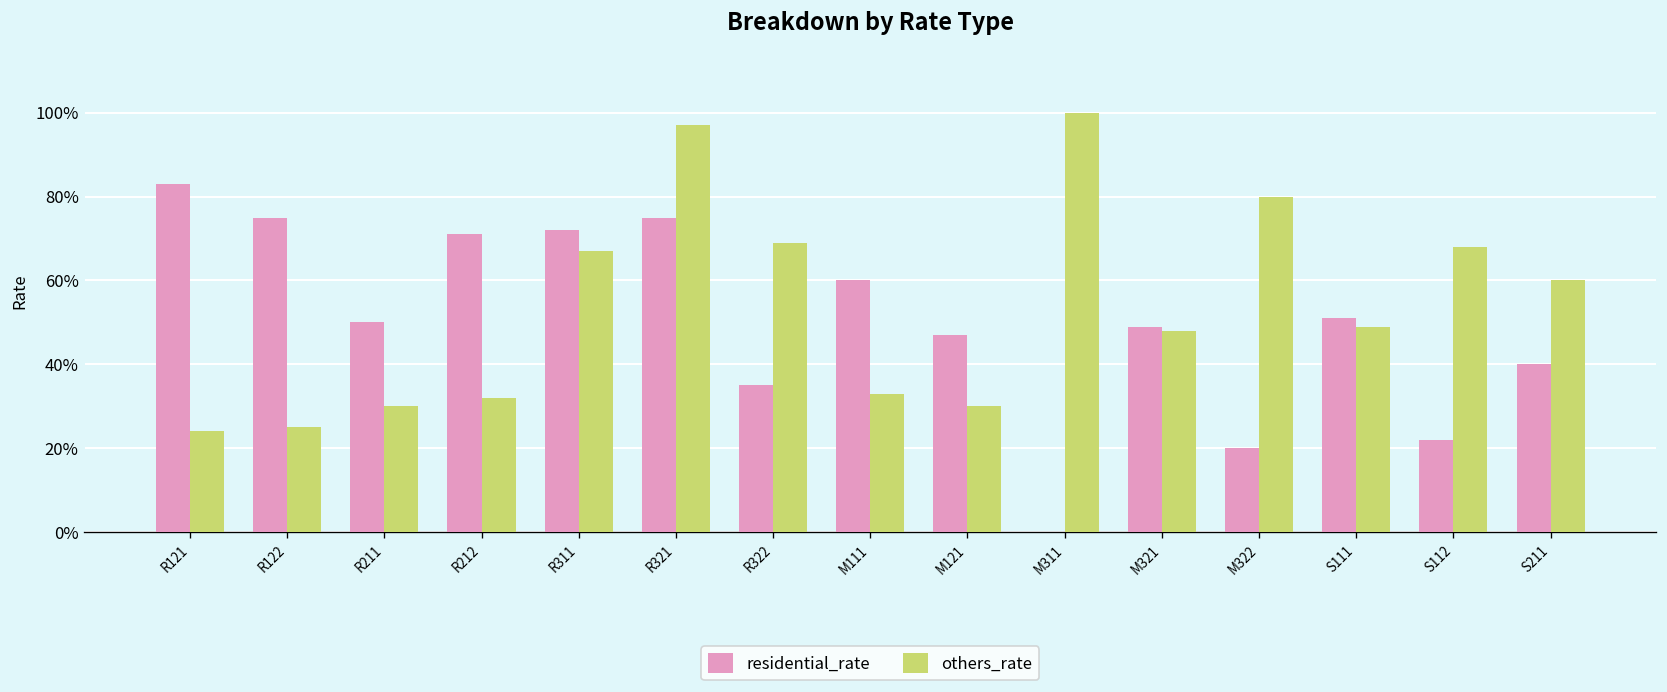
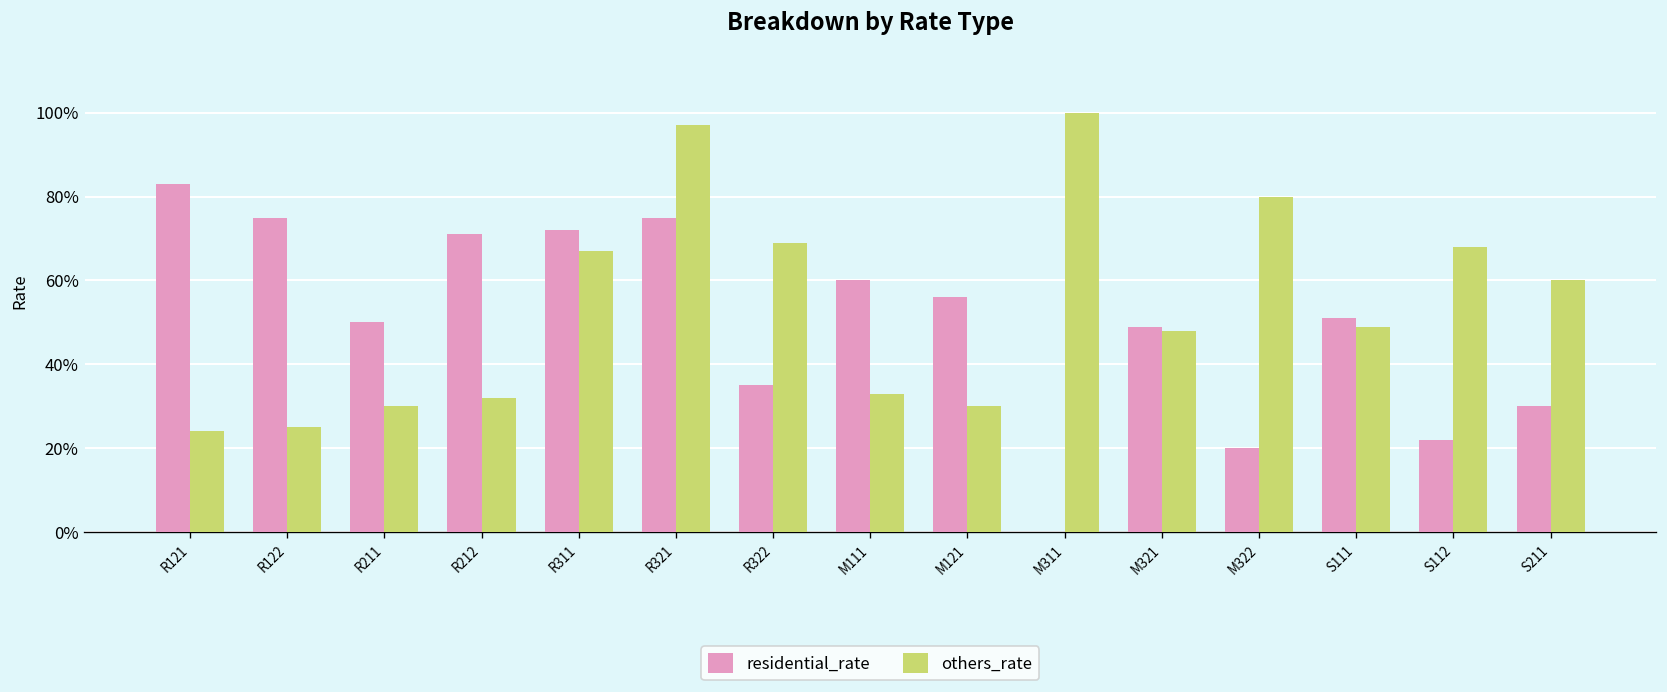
residential_rate, M121: 47% -> 56%
residential_rate, S211: 40% -> 30%
